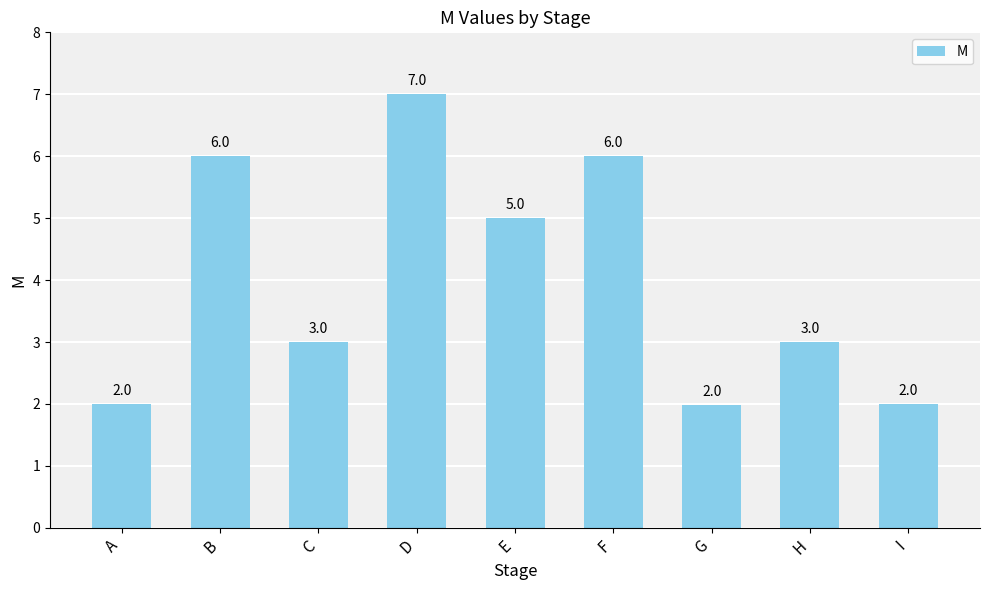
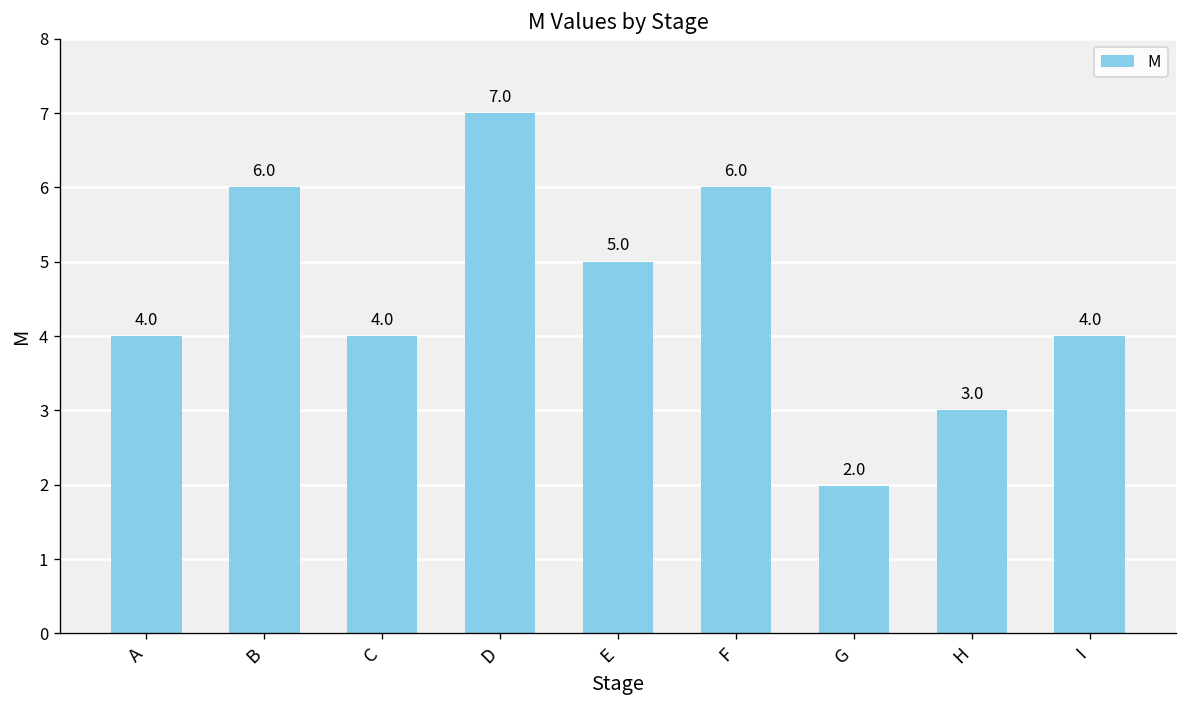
A: 2.0 -> 4.0
C: 3.0 -> 4.0
I: 2.0 -> 4.0
